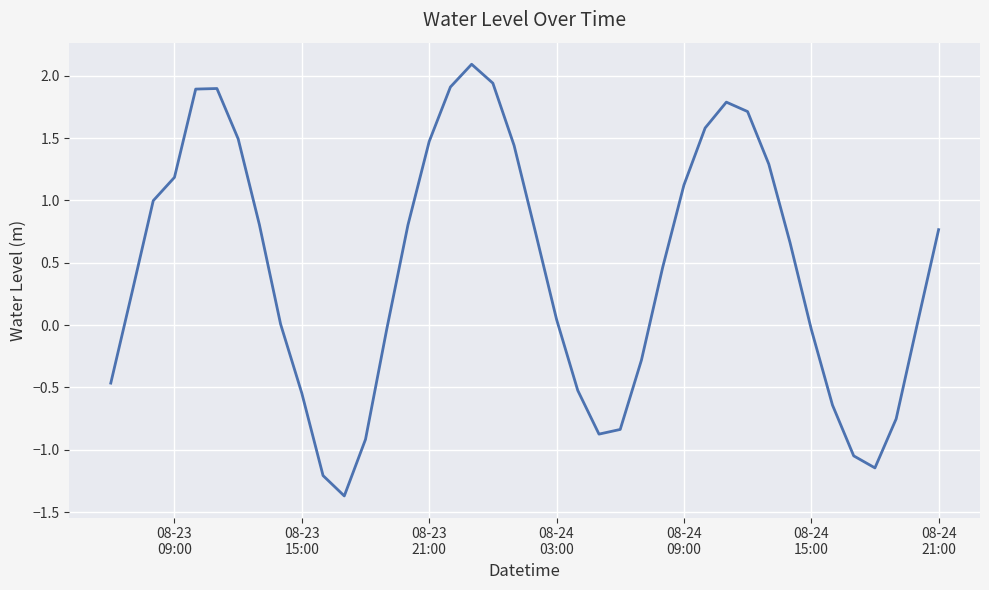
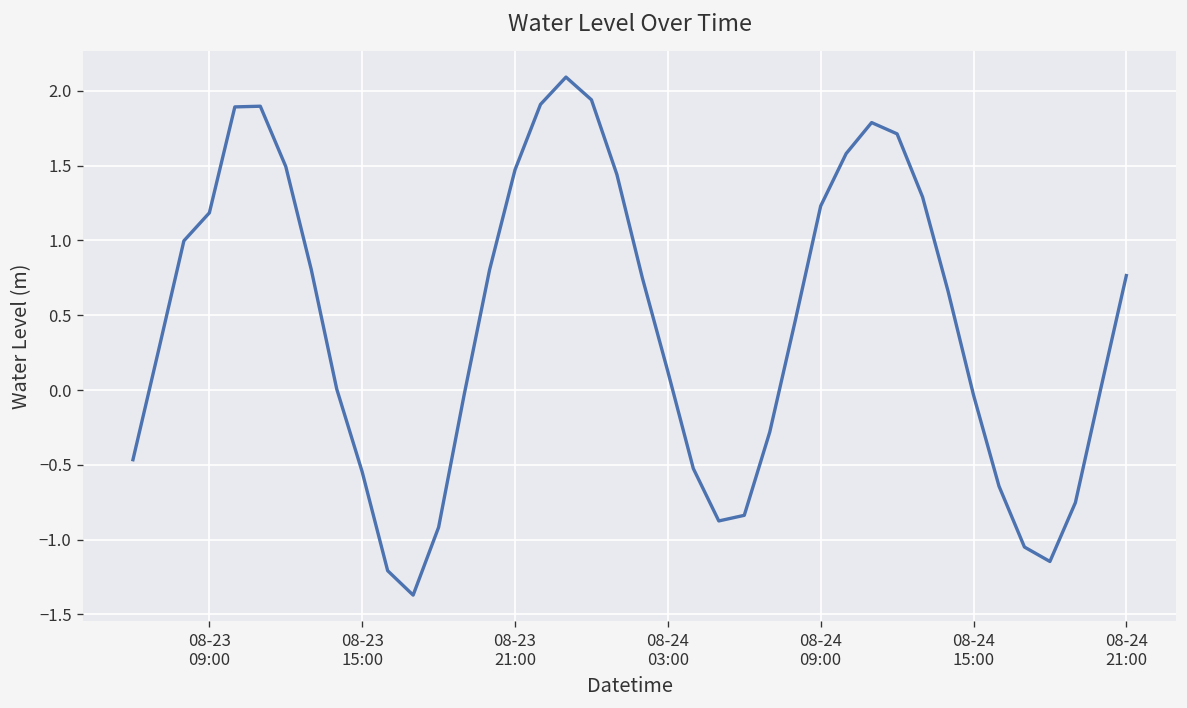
08-24 03:00: 0.05 -> 0.12
08-24 09:00: 1.12 -> 1.23
